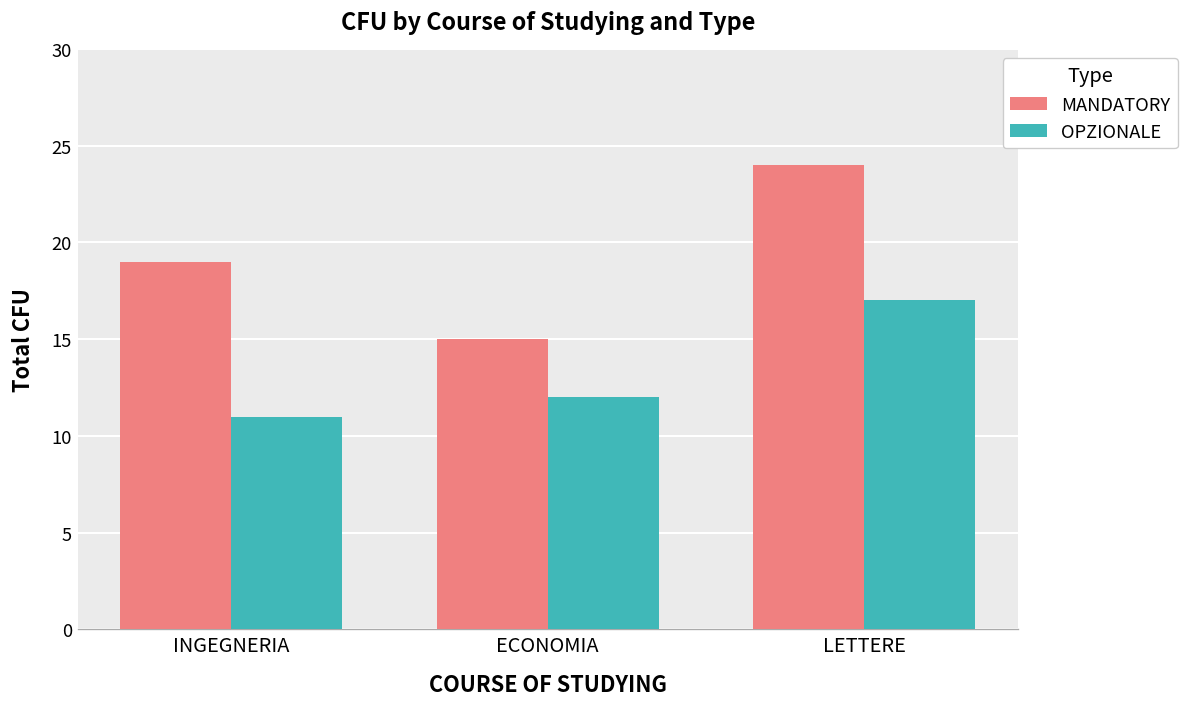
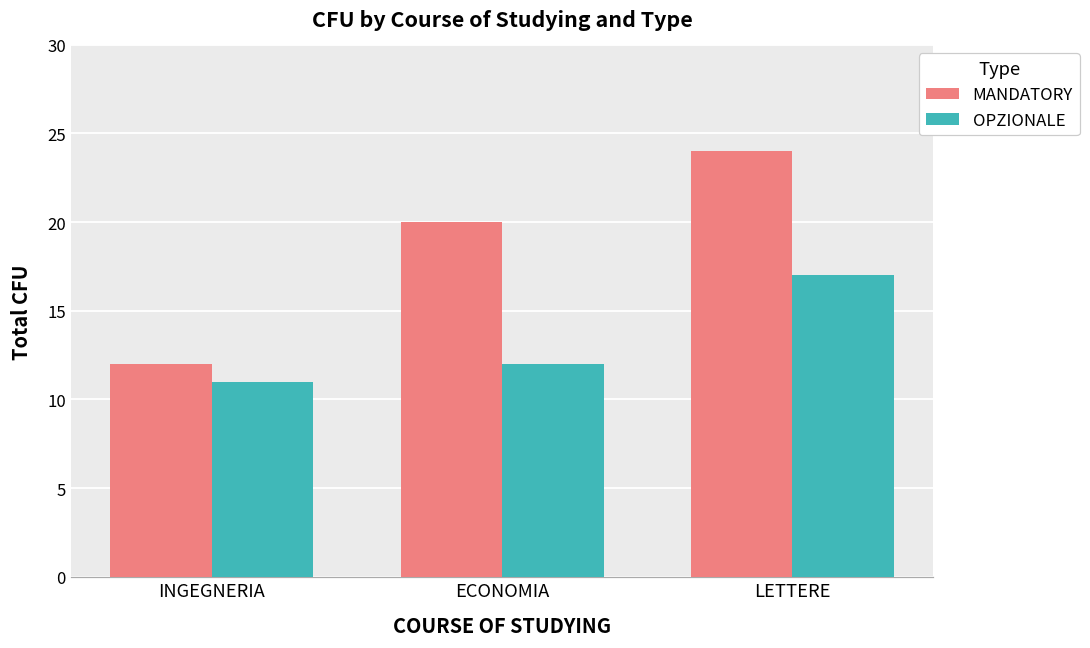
MANDATORY, INGEGNERIA: 19 -> 12
MANDATORY, ECONOMIA: 15 -> 20
